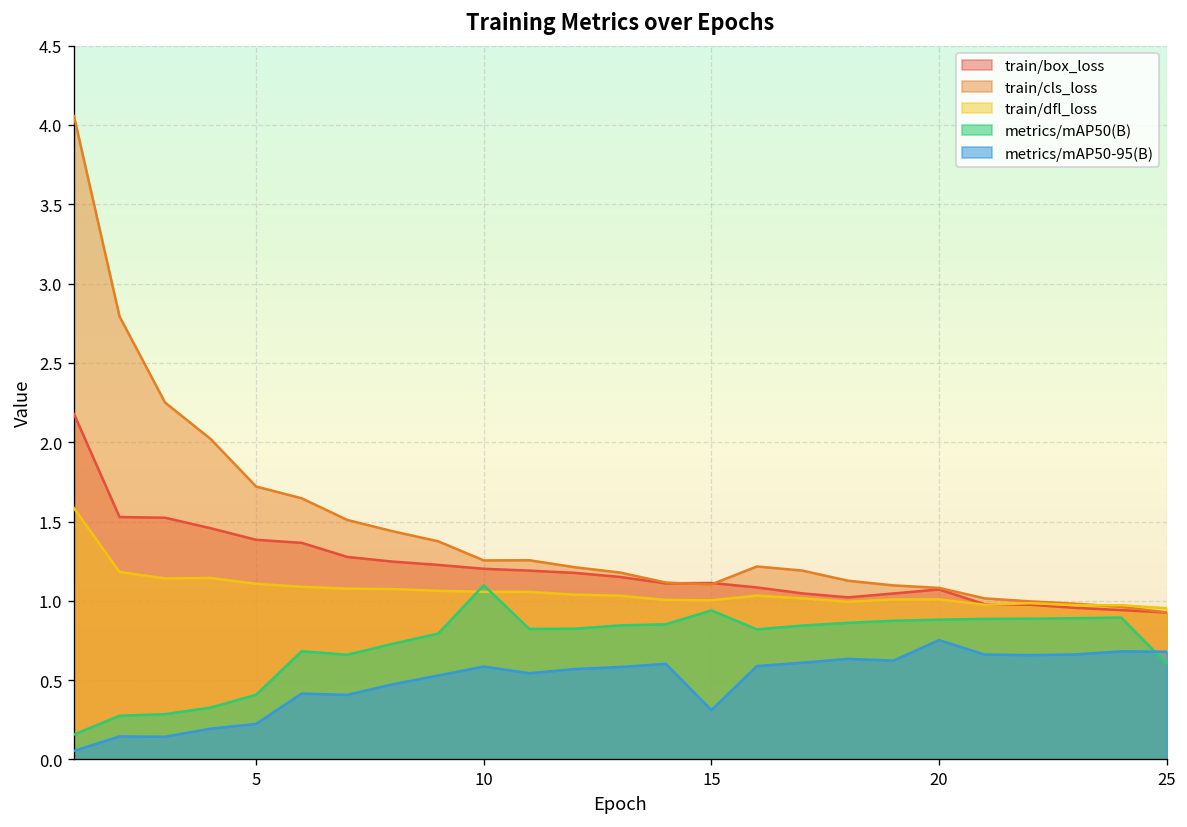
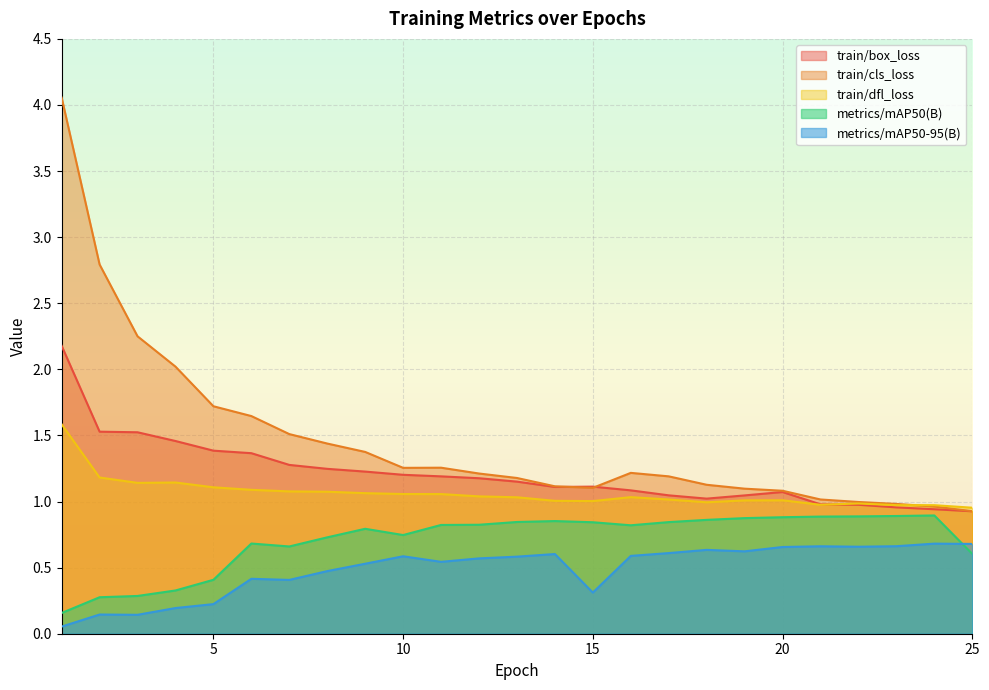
metrics/mAP50(B), 10: 1.10 -> 0.75
metrics/mAP50(B), 15: 0.94 -> 0.84
metrics/mAP50-95(B), 20: 0.75 -> 0.66
